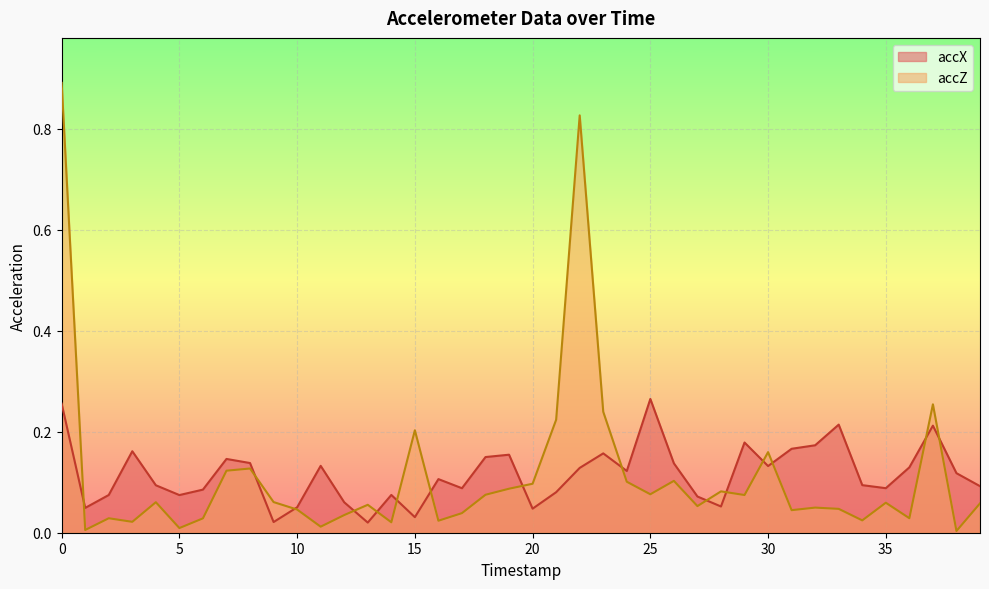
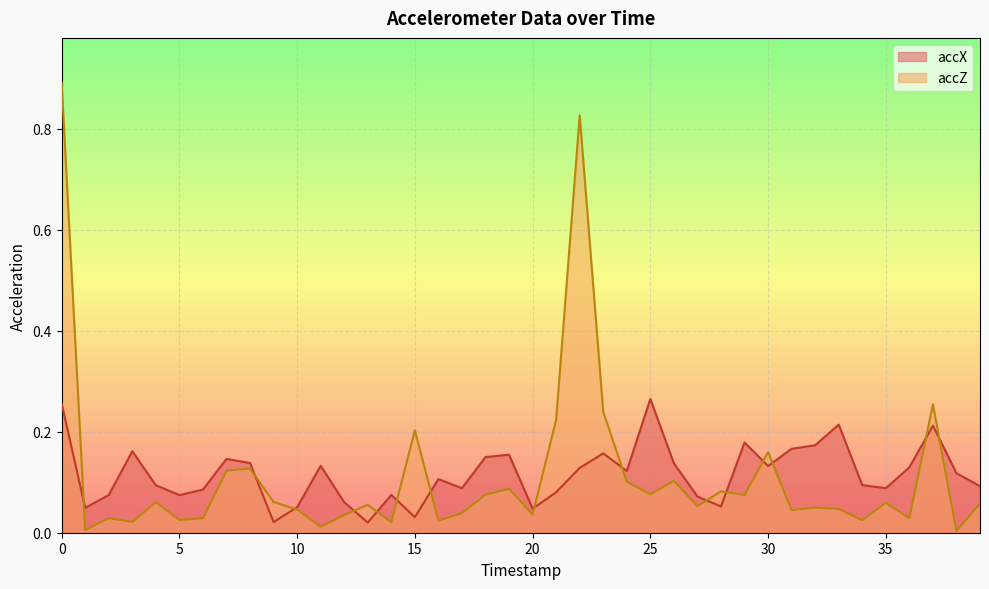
accZ, 5: 0.01 -> 0.03
accZ, 20: 0.10 -> 0.04
